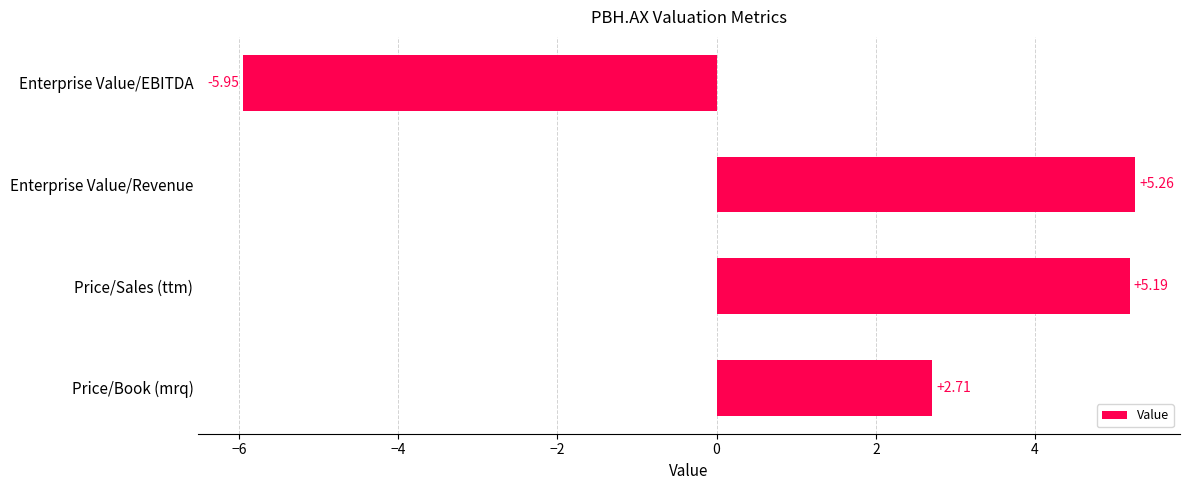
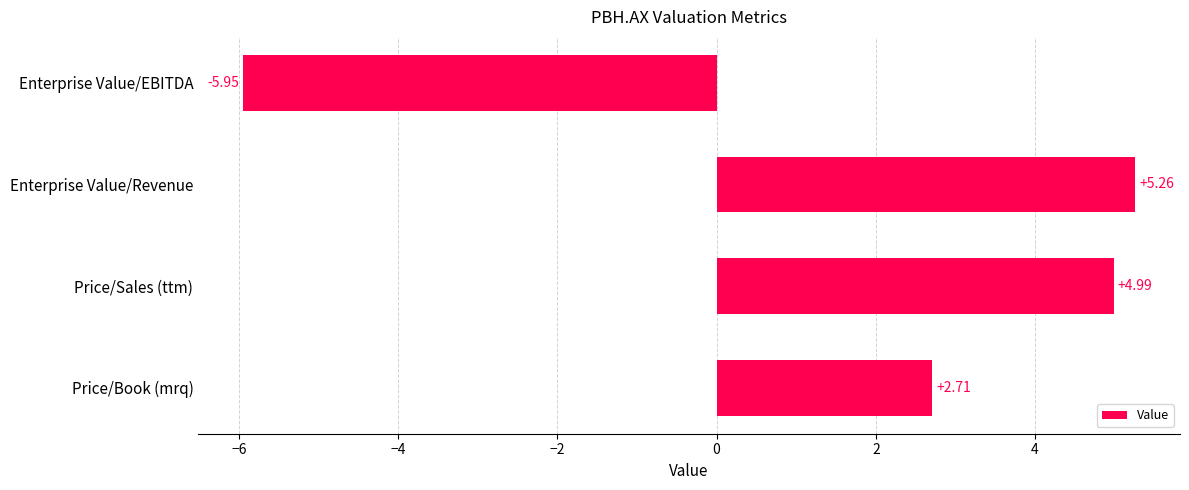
Price/Sales (ttm): +5.19 -> +4.99
